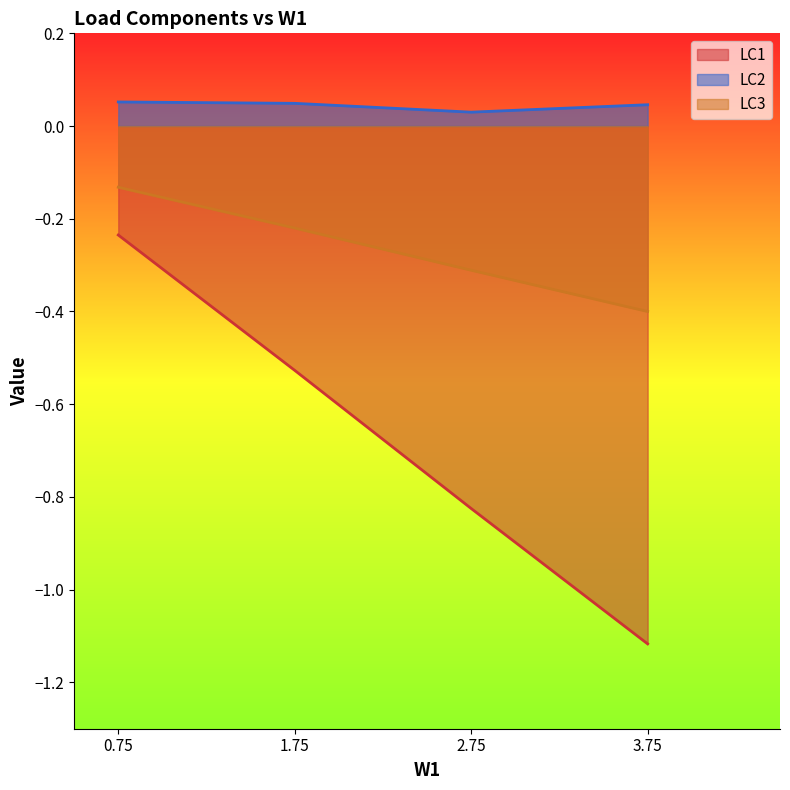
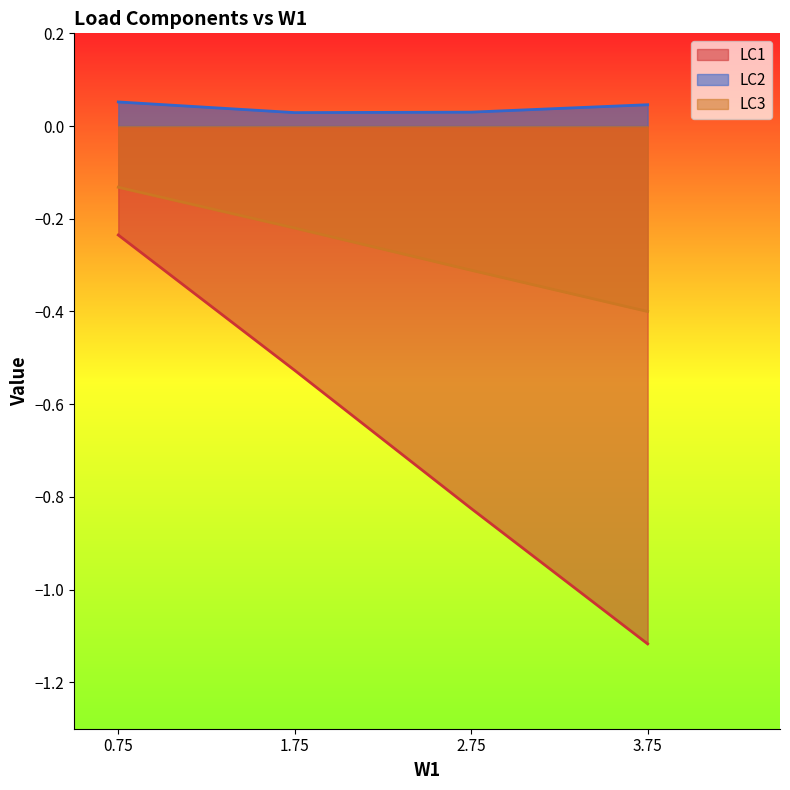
LC2, 1.75: 0.05 -> 0.03
